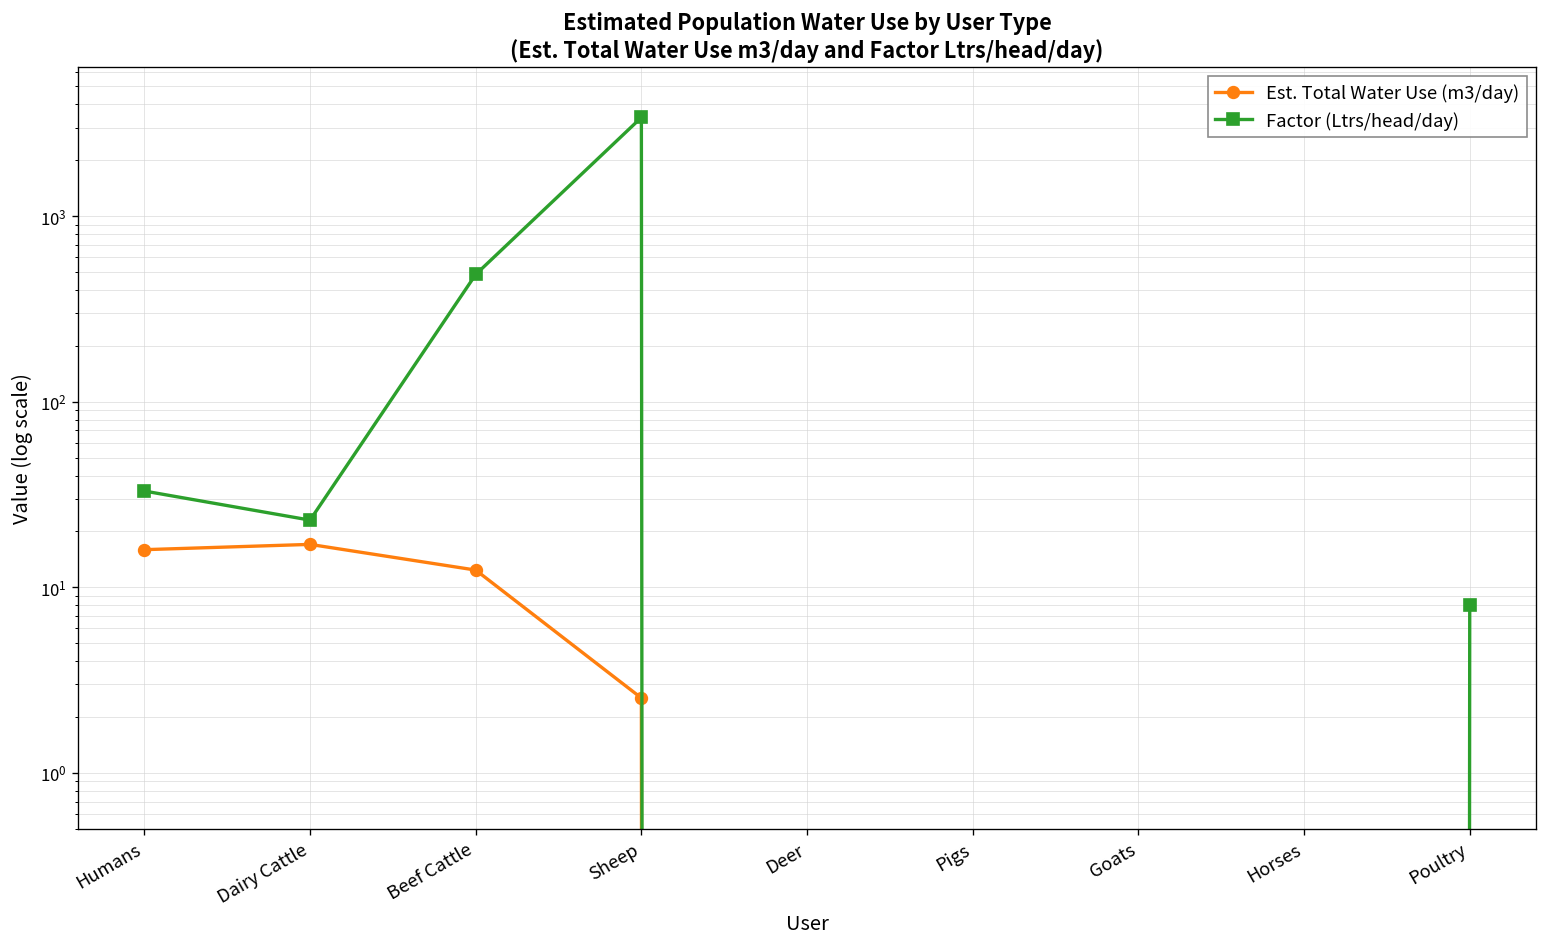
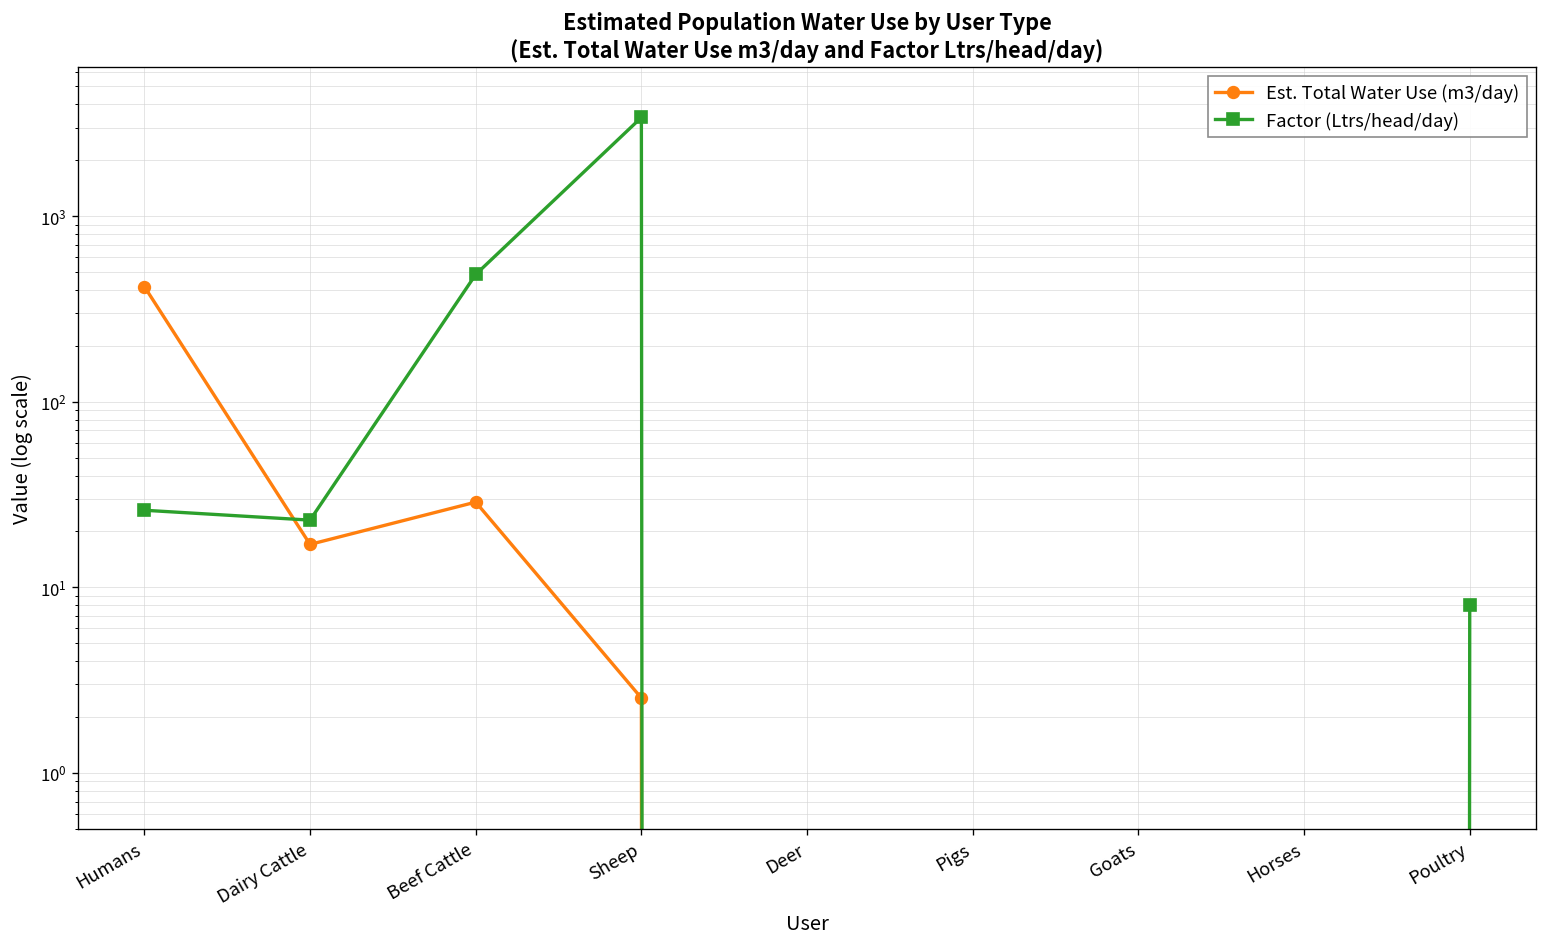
Est. Total Water Use (m3/day), Humans: 16 -> 420
Factor (Ltrs/head/day), Humans: 33 -> 26
Est. Total Water Use (m3/day), Beef Cattle: 12 -> 29
